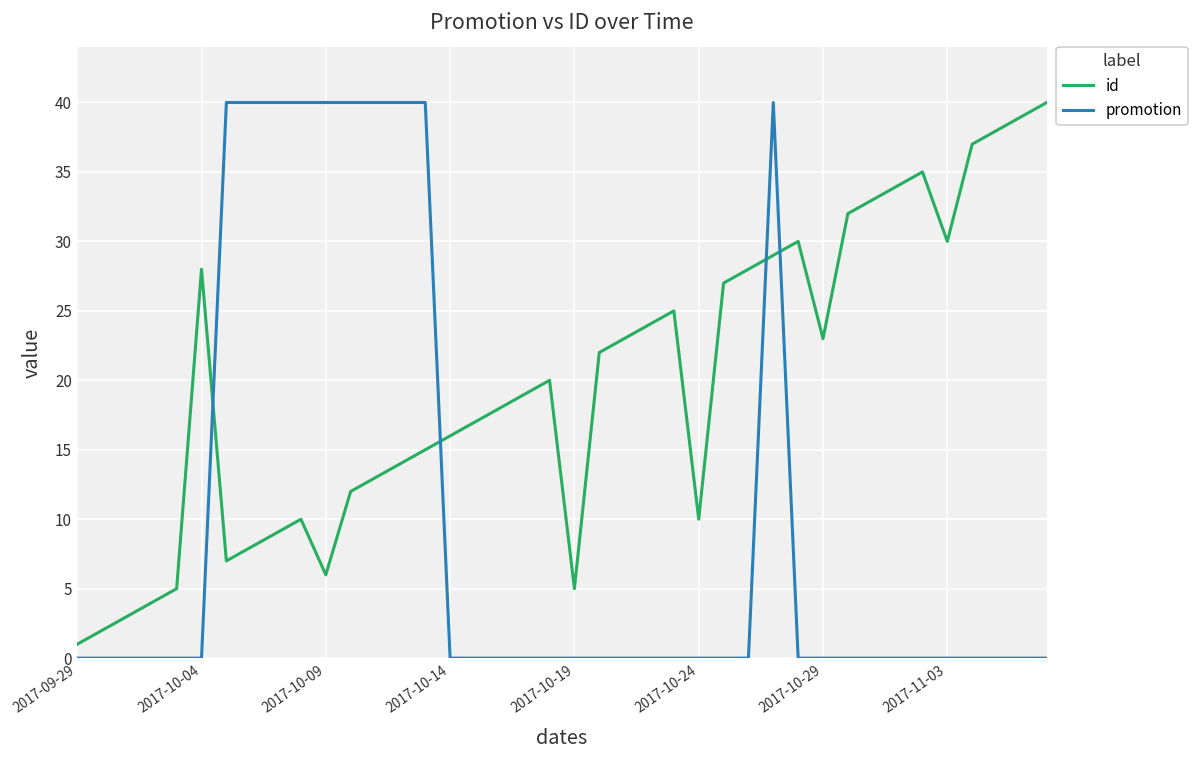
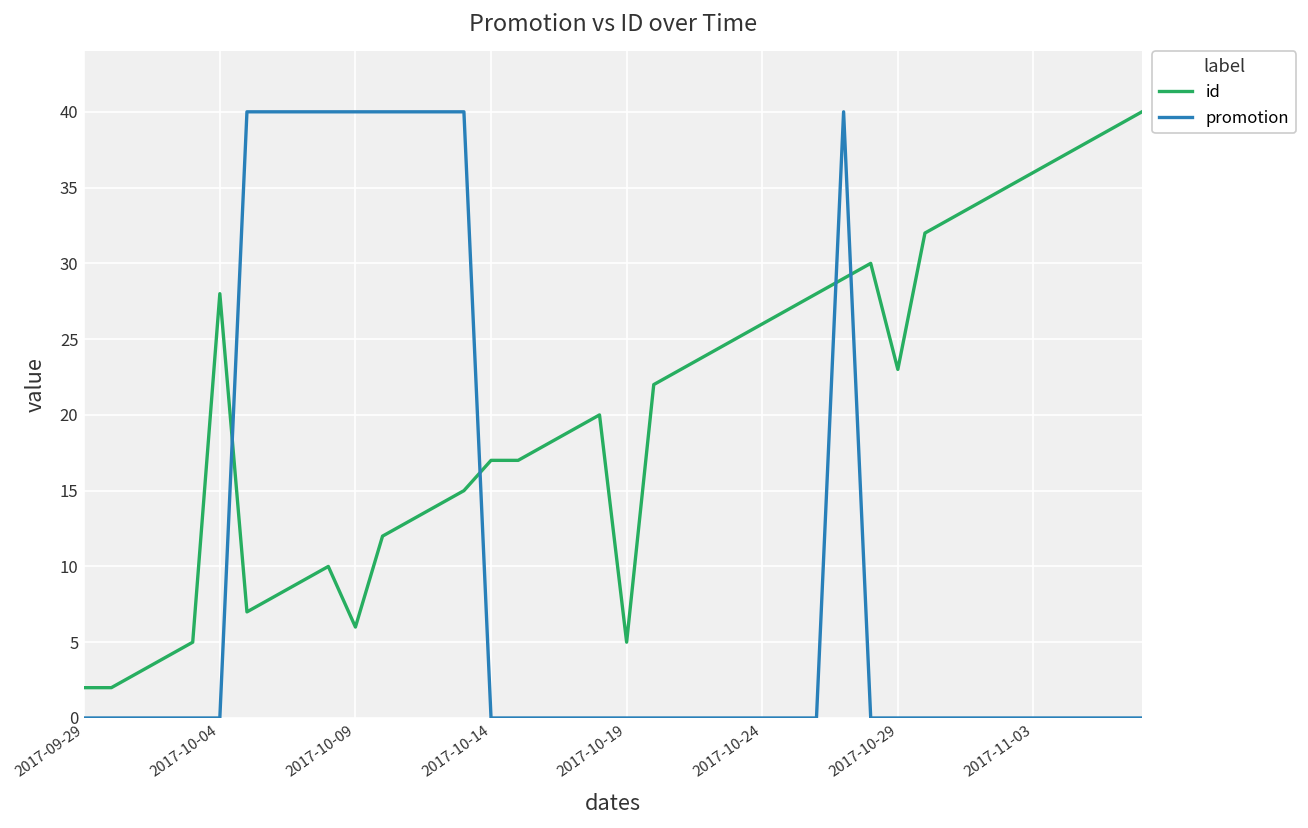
id, 2017-09-29: 1 -> 2
id, 2017-10-14: 16 -> 17
id, 2017-10-24: 10 -> 26
id, 2017-11-03: 30 -> 36
